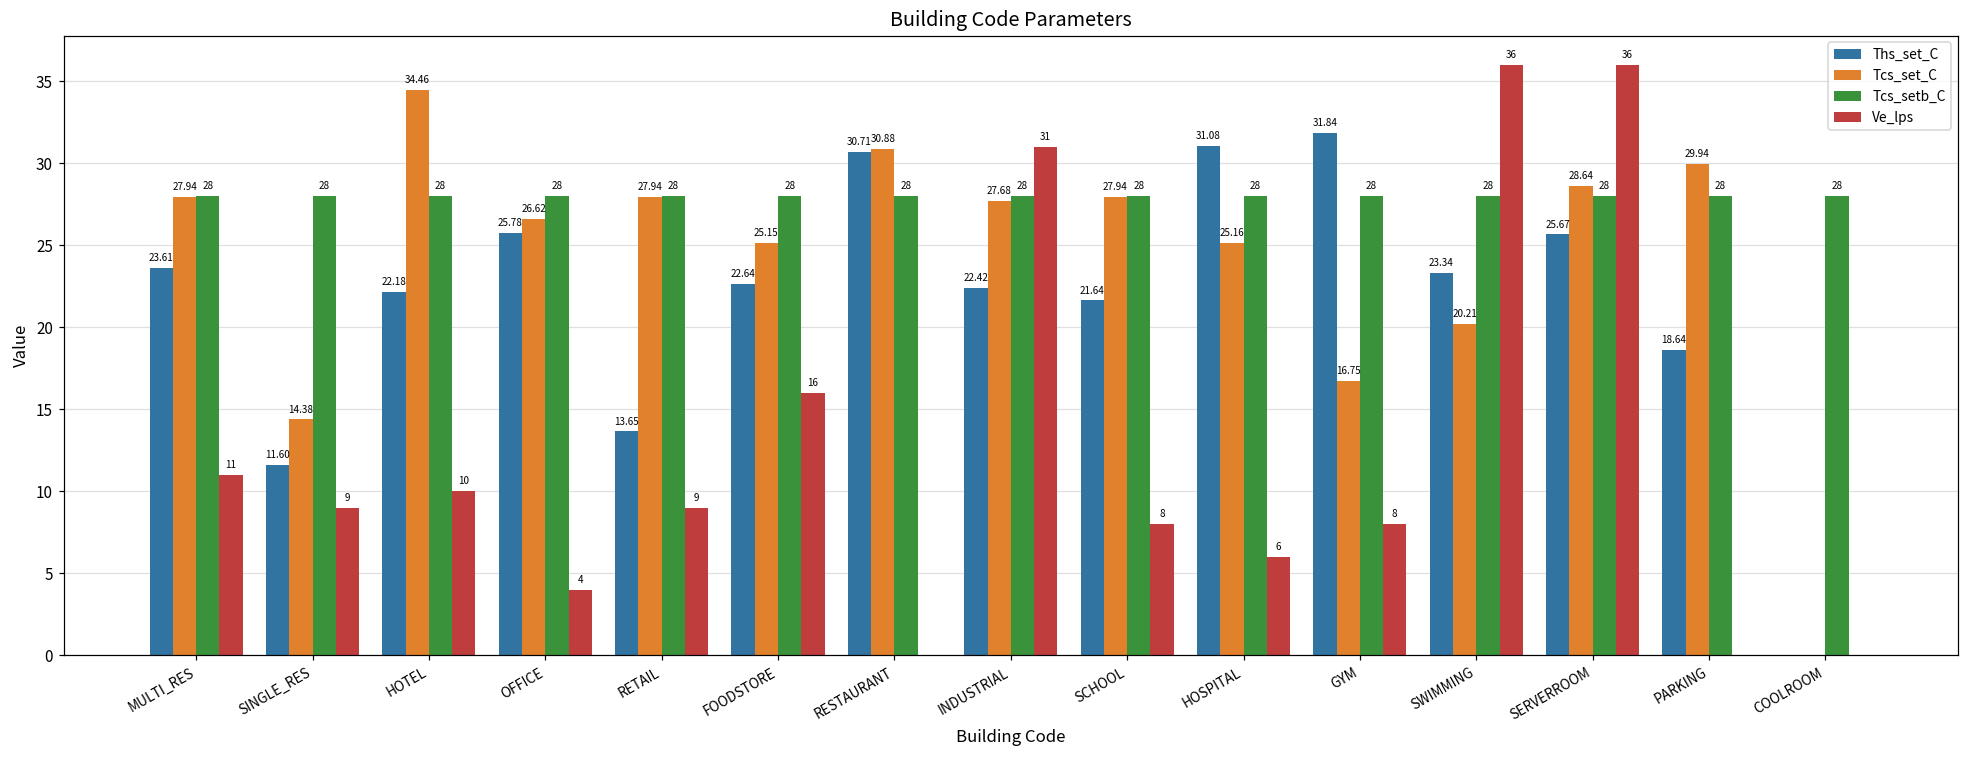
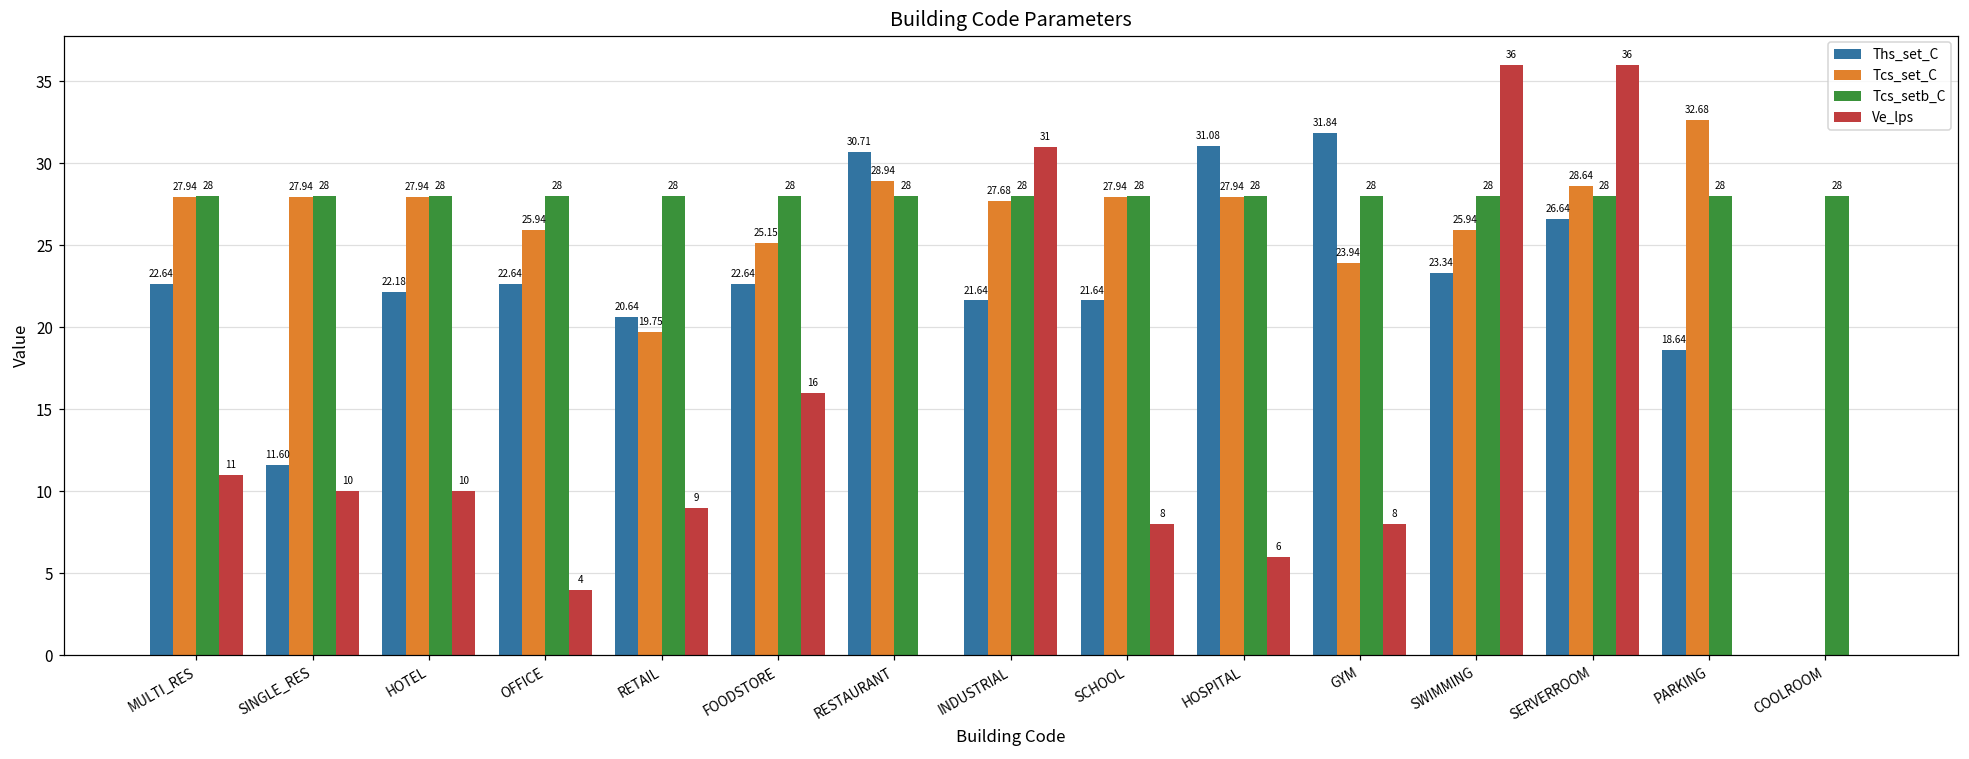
Ths_set_C, MULTI_RES: 23.61 -> 22.64
Tcs_set_C, SINGLE_RES: 14.38 -> 27.94
Ve_lps, SINGLE_RES: 9 -> 10
Tcs_set_C, HOTEL: 34.46 -> 27.94
Ths_set_C, OFFICE: 25.78 -> 22.64
Tcs_set_C, OFFICE: 26.62 -> 25.94
Ths_set_C, RETAIL: 13.65 -> 20.64
Tcs_set_C, RETAIL: 27.94 -> 19.75
Tcs_set_C, RESTAURANT: 30.88 -> 28.94
Ths_set_C, INDUSTRIAL: 22.42 -> 21.64
Tcs_set_C, HOSPITAL: 25.16 -> 27.94
Tcs_set_C, GYM: 16.75 -> 23.94
Tcs_set_C, SWIMMING: 20.21 -> 25.94
Ths_set_C, SERVERROOM: 25.67 -> 26.64
Tcs_set_C, PARKING: 29.94 -> 32.68
